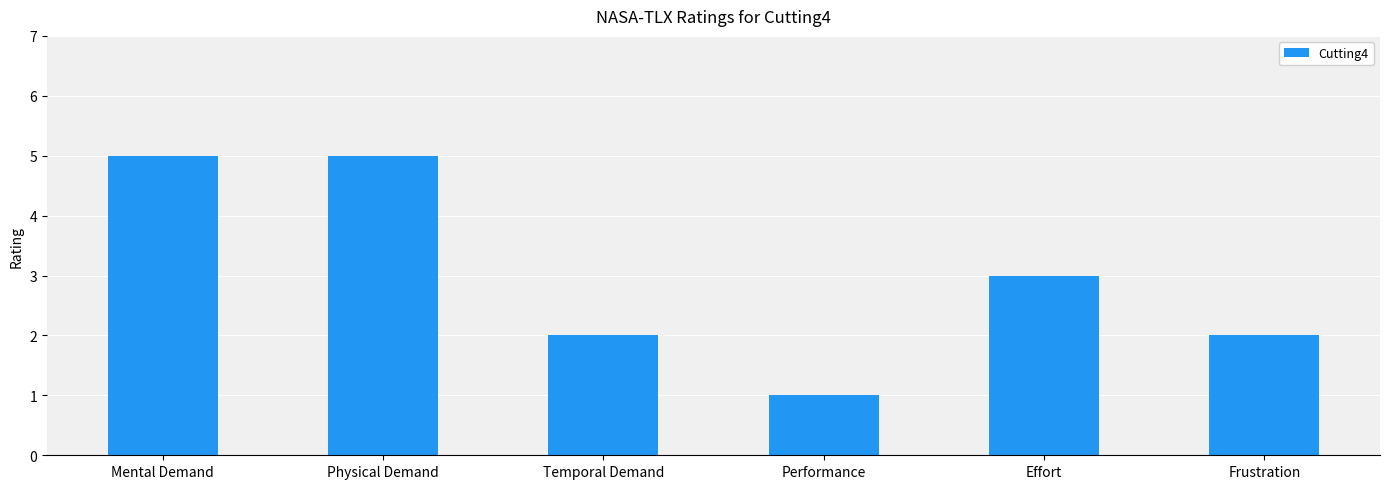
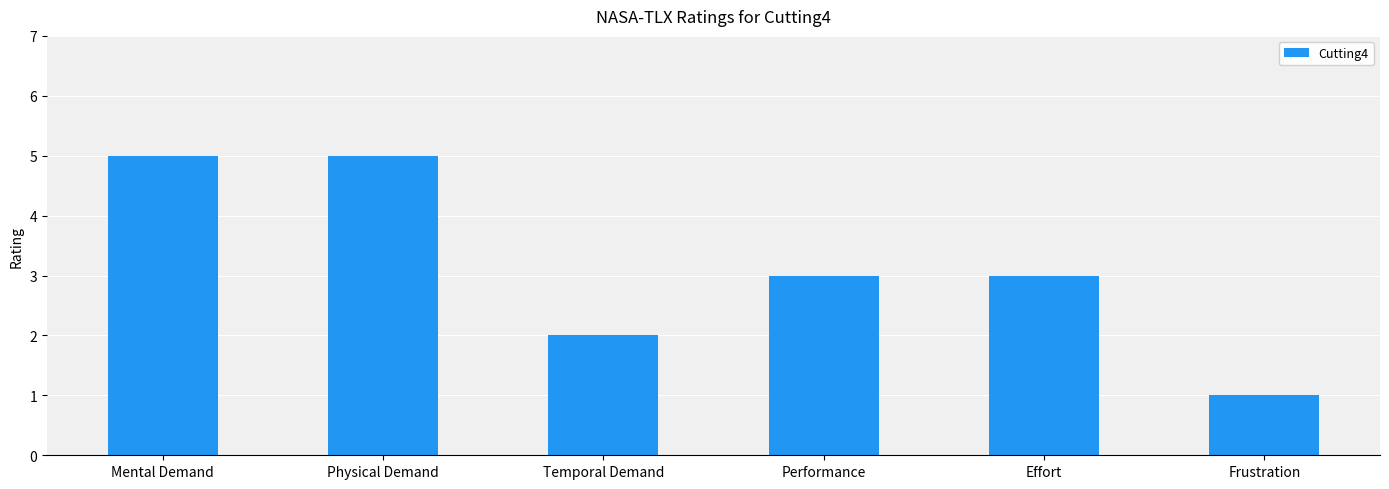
Performance: 1 -> 3
Frustration: 2 -> 1
